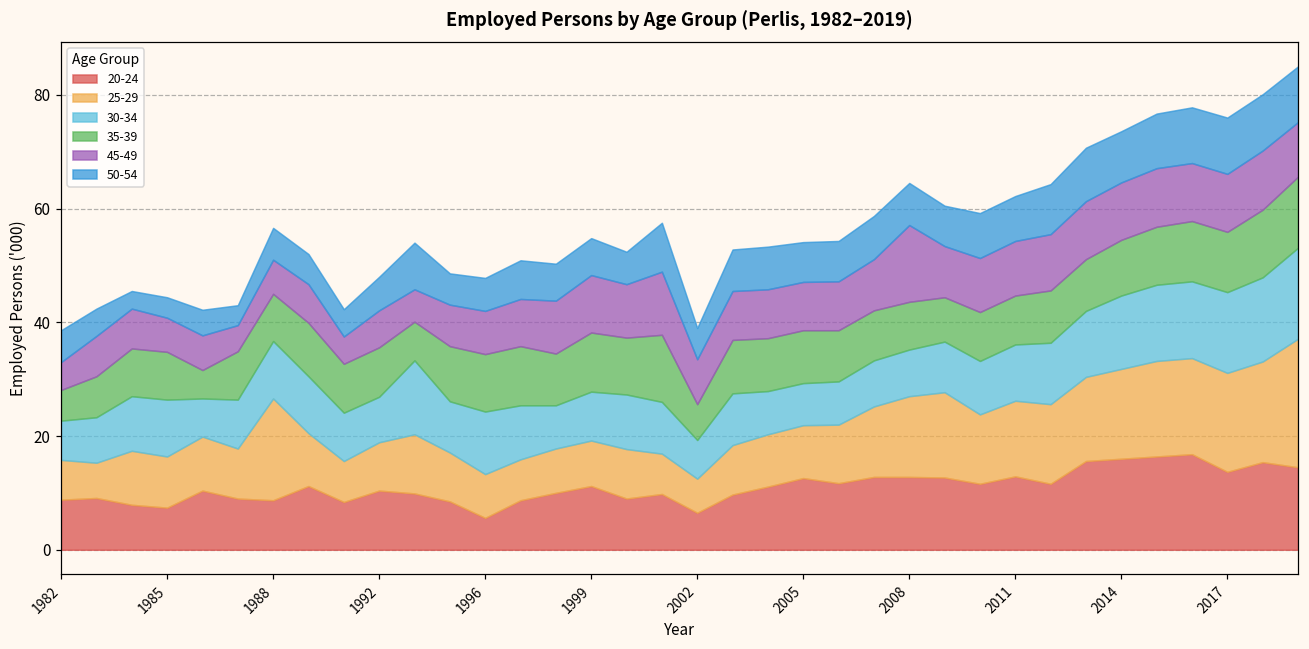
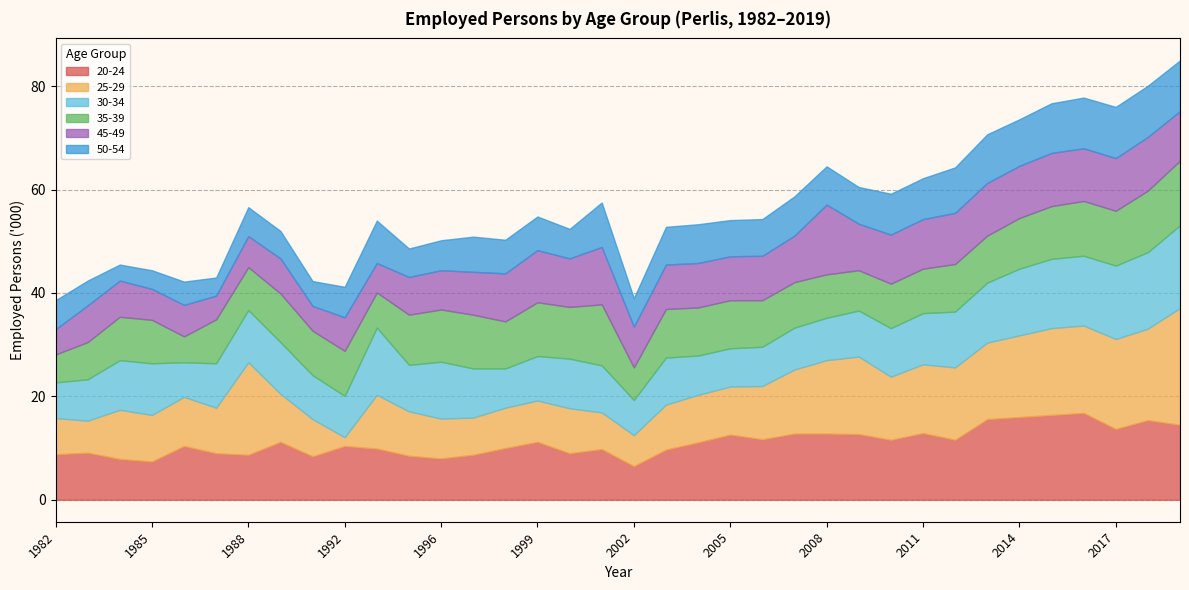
25-29, 1992: 8 -> 2
20-24, 1996: 6 -> 8
